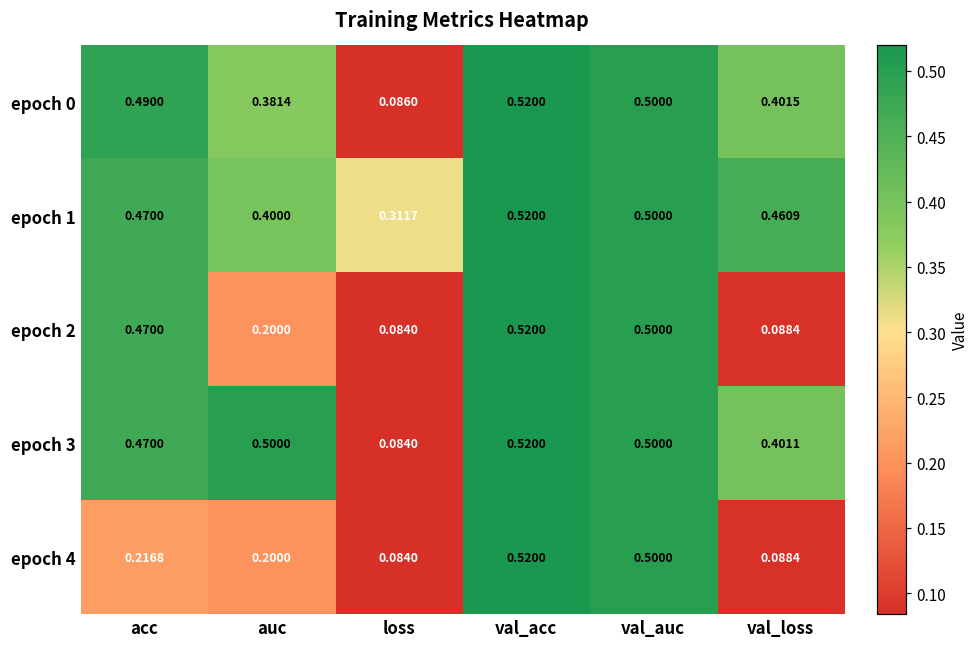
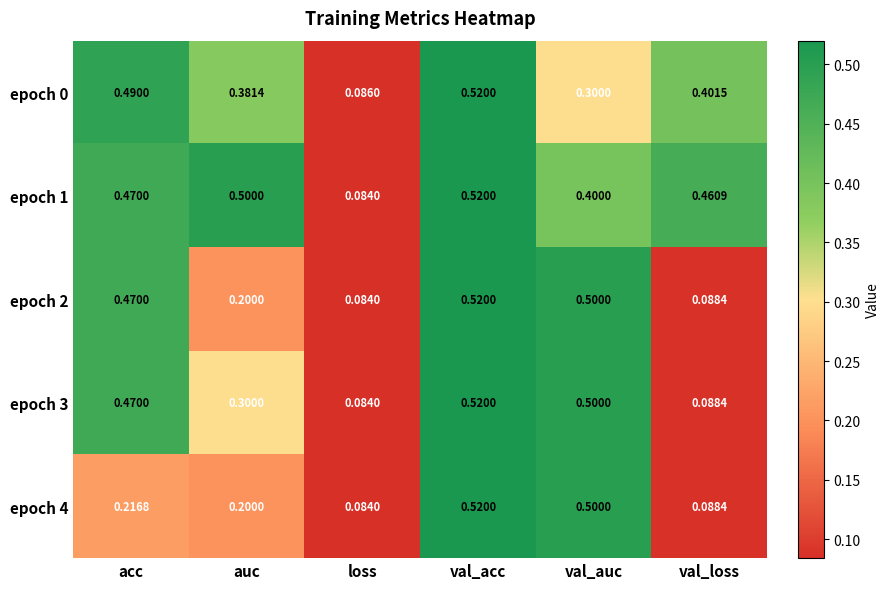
epoch 0, val_auc: 0.5000 -> 0.3000
epoch 1, auc: 0.4000 -> 0.5000
epoch 1, loss: 0.3117 -> 0.0840
epoch 1, val_auc: 0.5000 -> 0.4000
epoch 3, auc: 0.5000 -> 0.3000
epoch 3, val_loss: 0.4011 -> 0.0884
